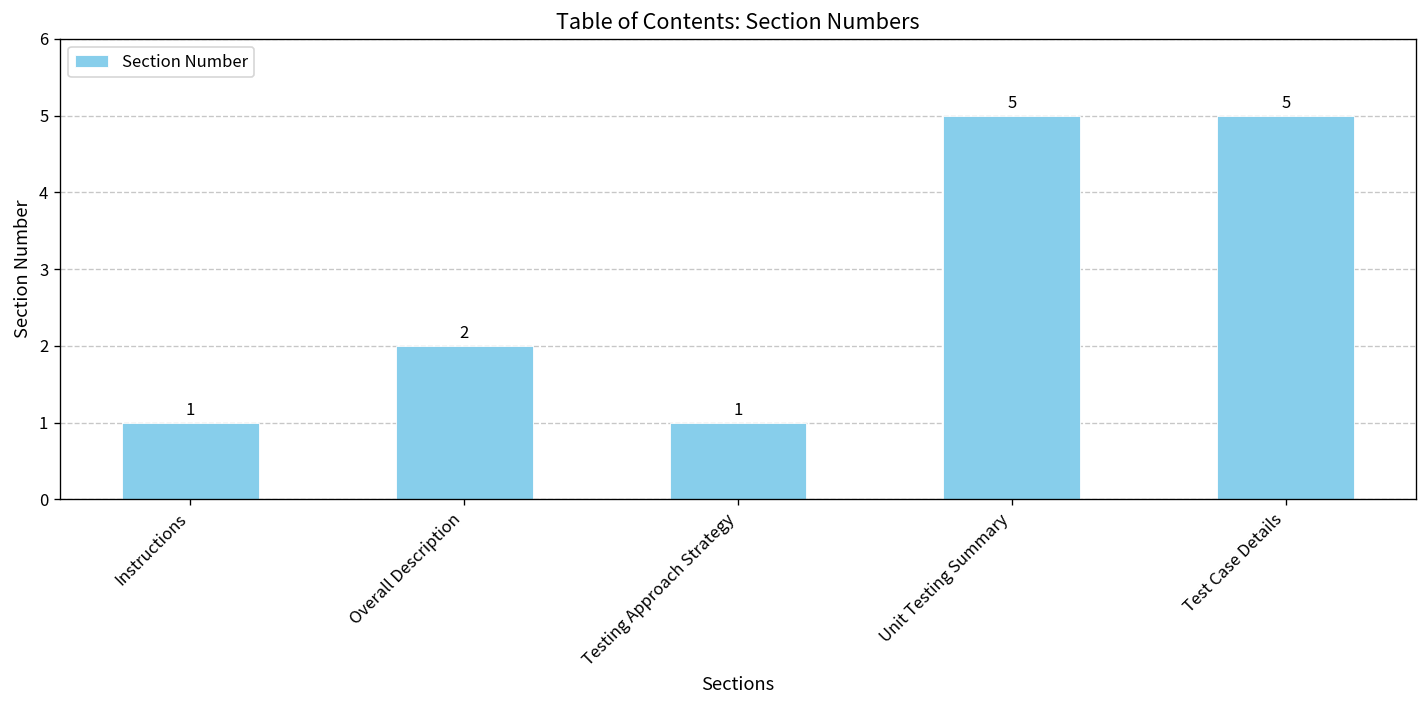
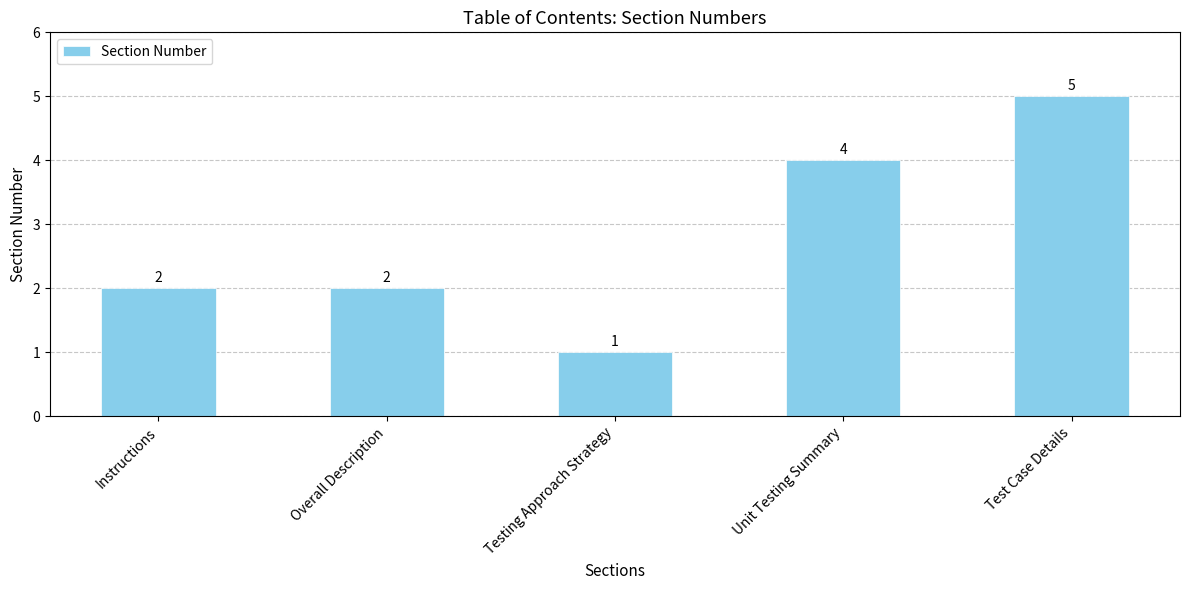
Instructions: 1 -> 2
Unit Testing Summary: 5 -> 4
